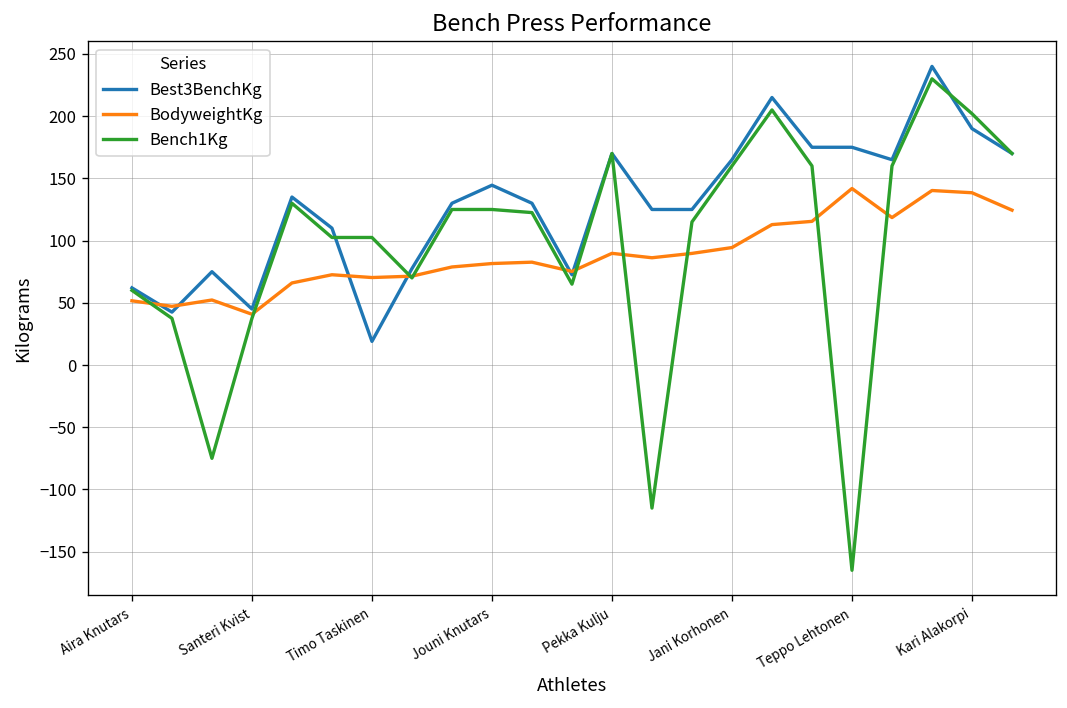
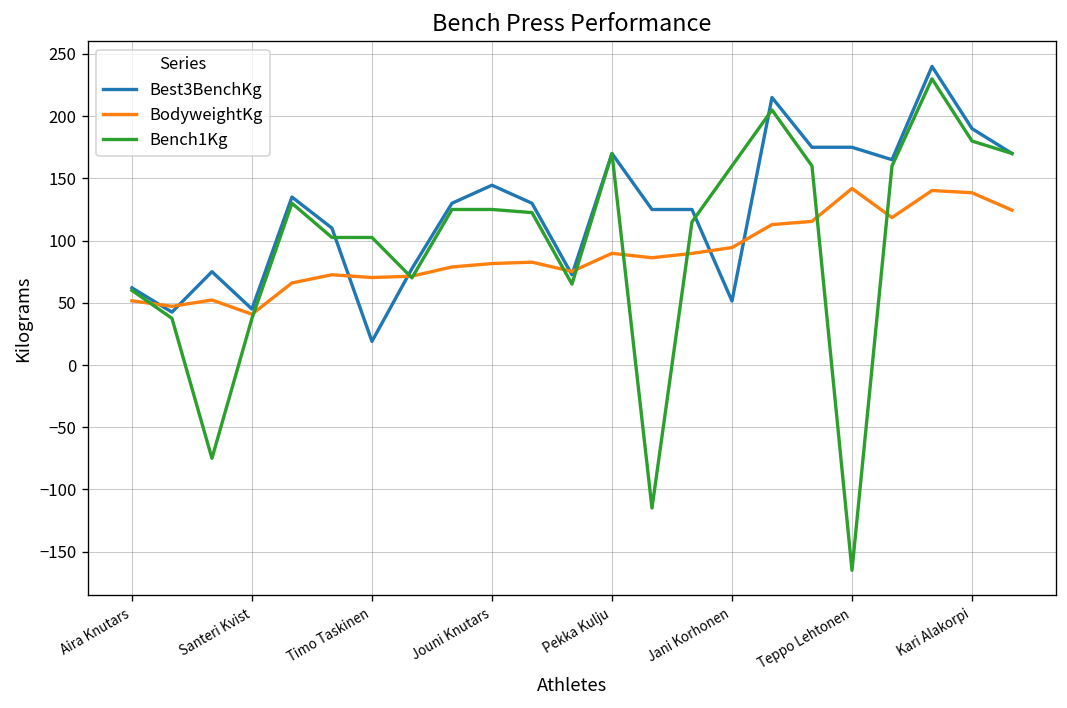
Best3BenchKg, Jani Korhonen: 165 -> 51
Bench1Kg, Kari Alakorpi: 202 -> 180
